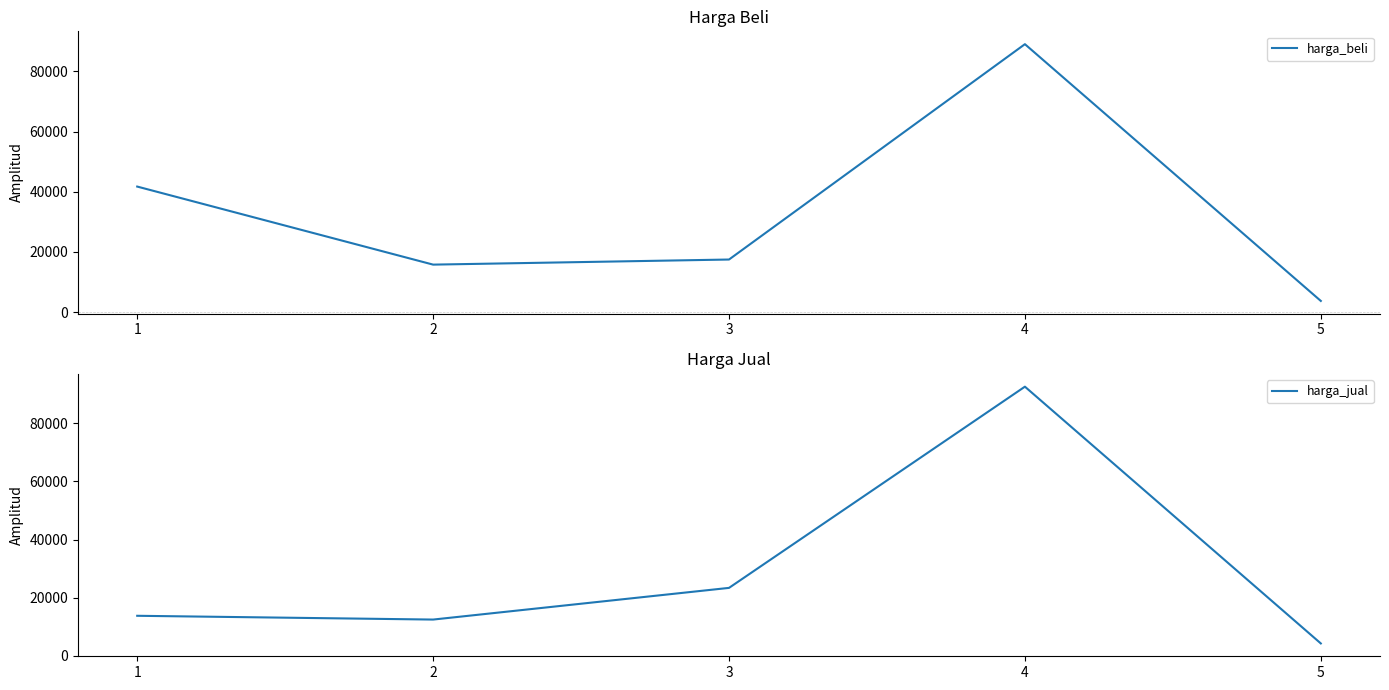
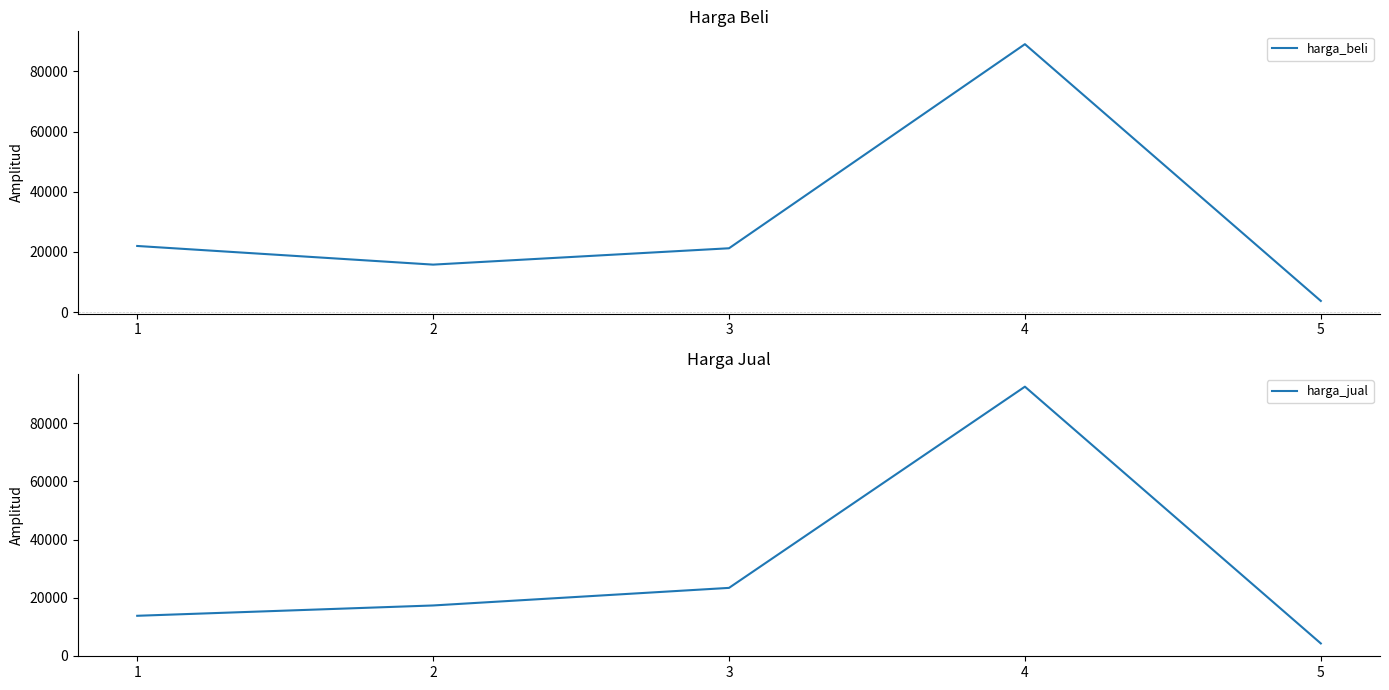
Harga Beli, 1: 42000 -> 22000
Harga Beli, 3: 18000 -> 21000
Harga Jual, 2: 13000 -> 17000
